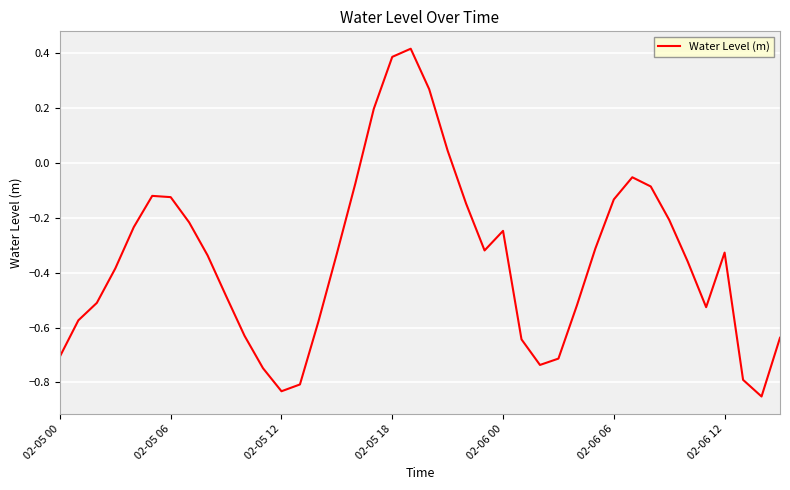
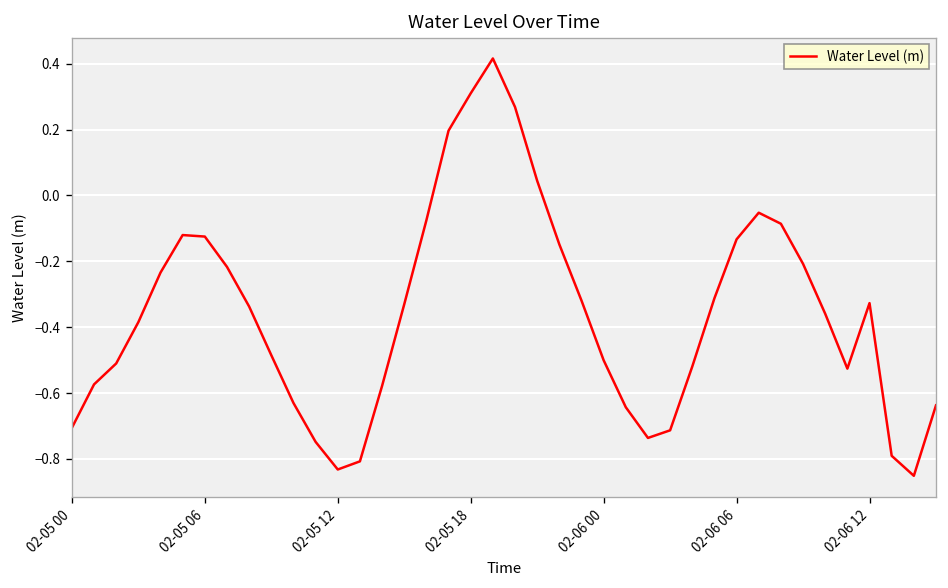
02-05 18: 0.39 -> 0.31
02-06 00: -0.25 -> -0.50
